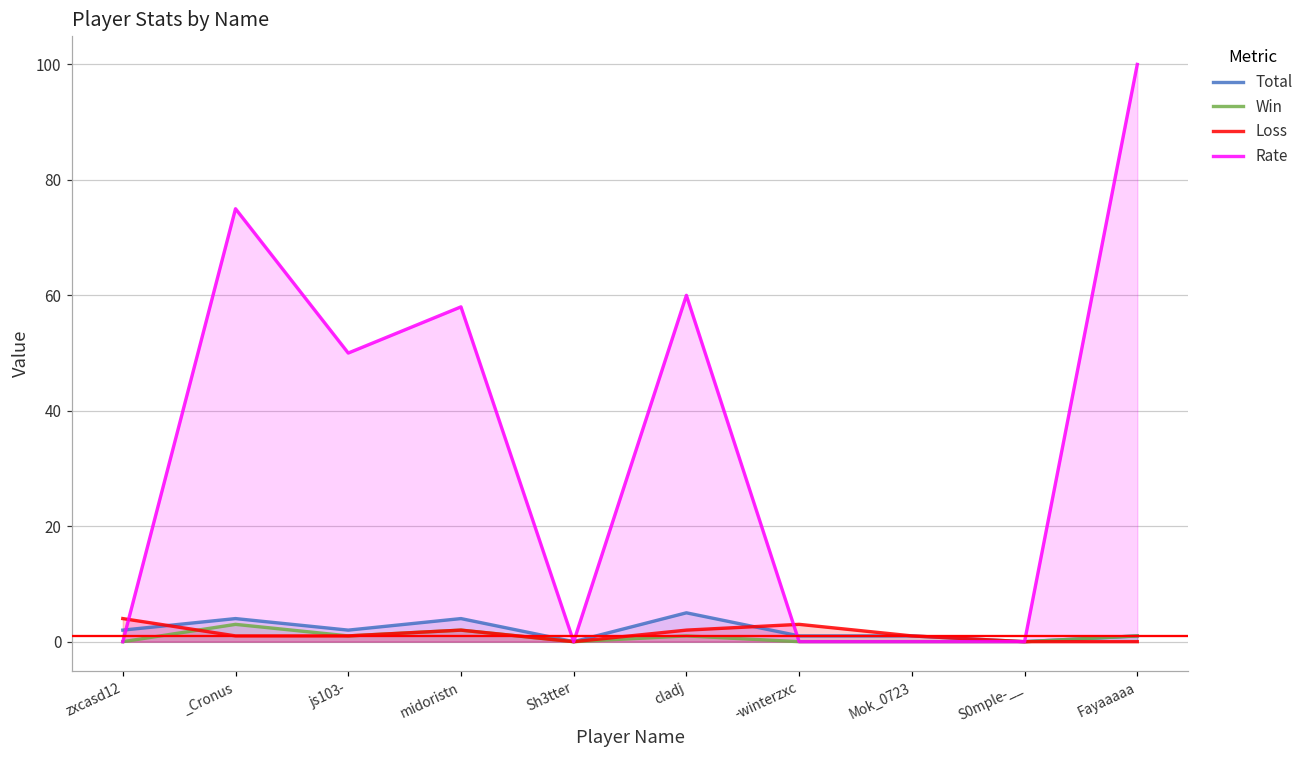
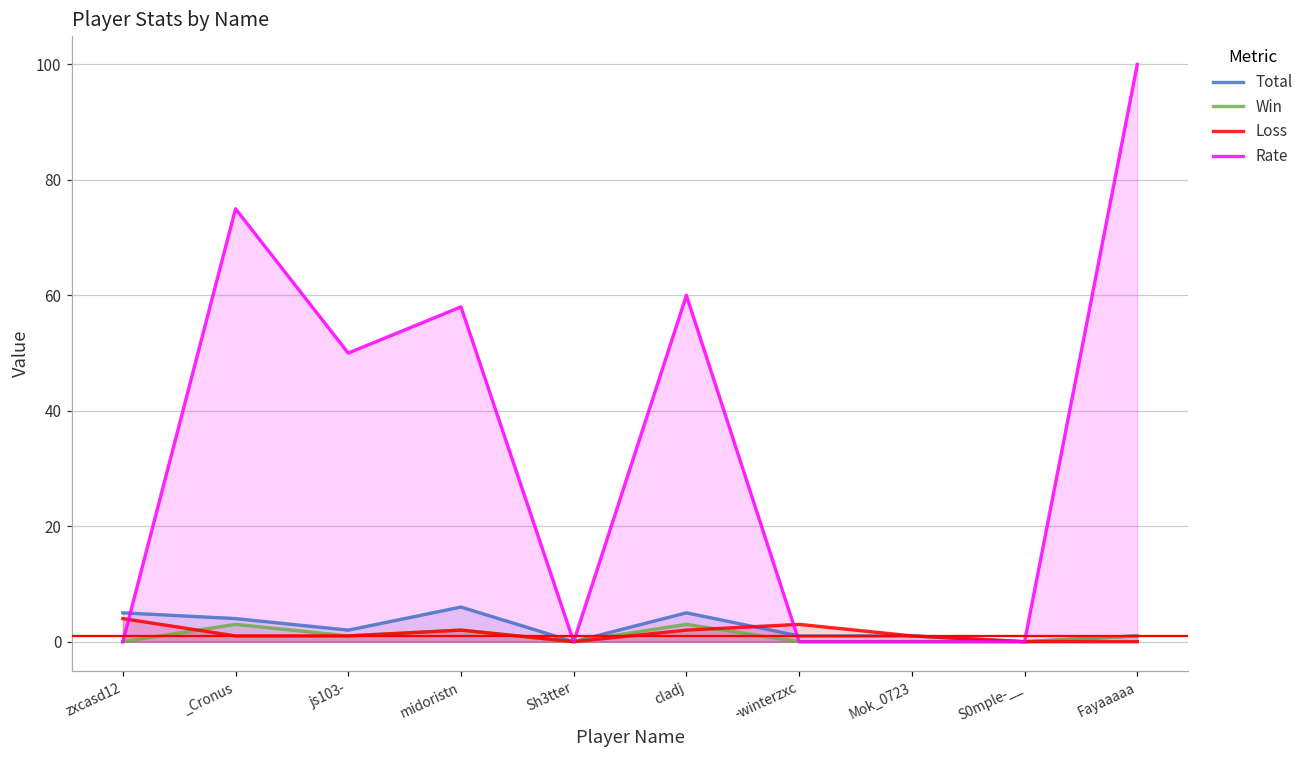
Total, zxcasd12: 2 -> 5
Total, midoristn: 4 -> 6
Win, cladj: 1 -> 3
